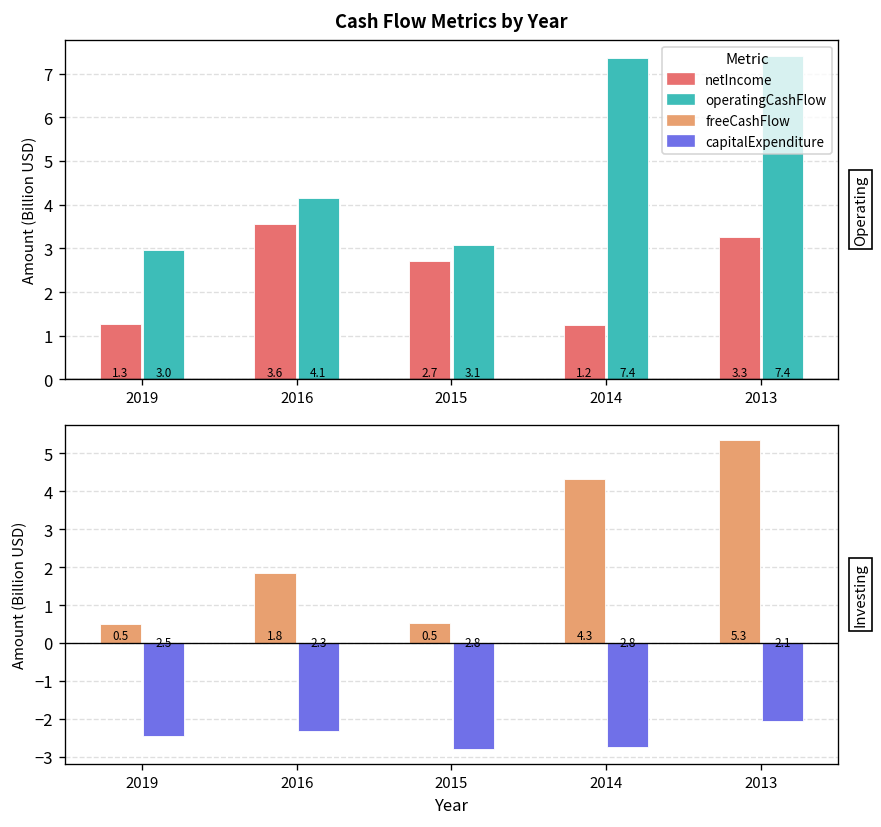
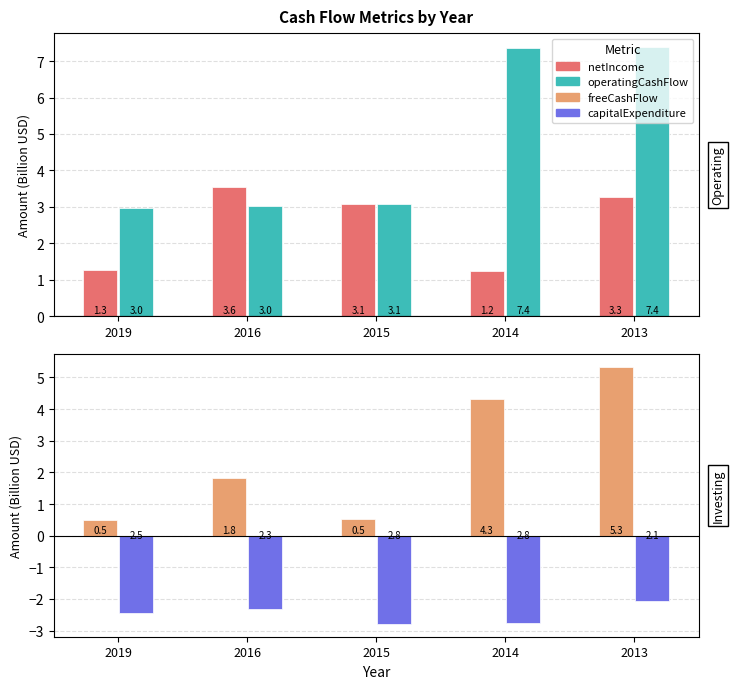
Cash Flow Metrics by Year, operatingCashFlow, 2016: 4.1 -> 3.0
Cash Flow Metrics by Year, netIncome, 2015: 2.7 -> 3.1
